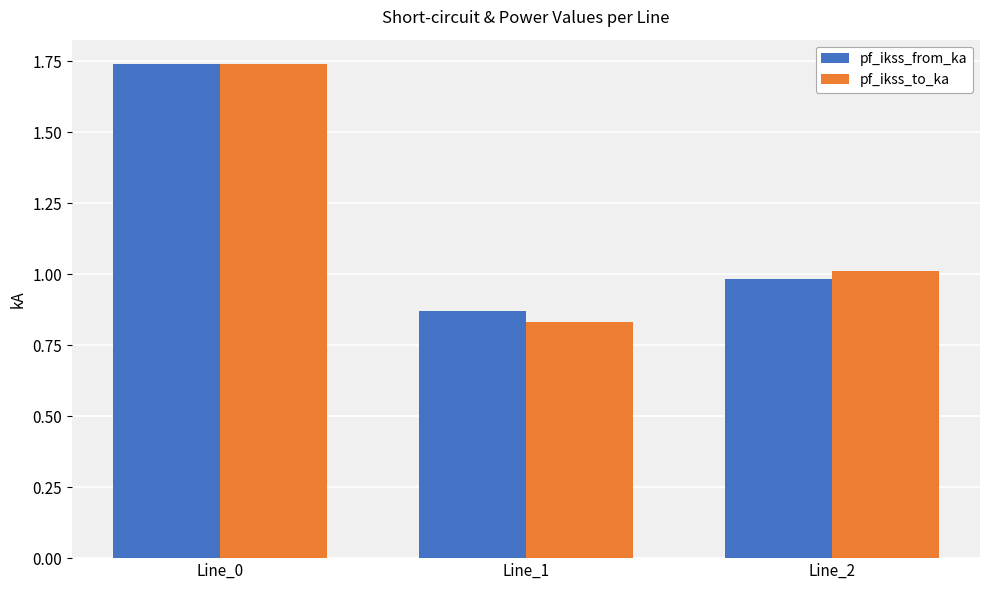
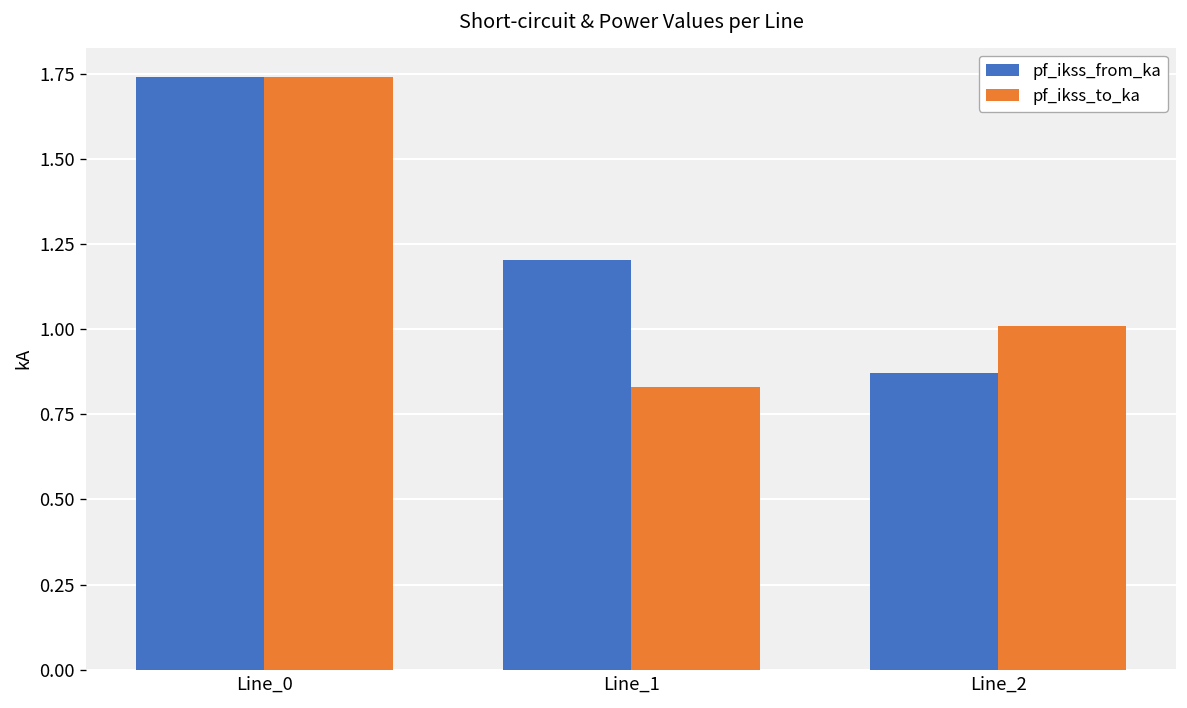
pf_ikss_from_ka, Line_1: 0.87 -> 1.20
pf_ikss_from_ka, Line_2: 0.98 -> 0.87
